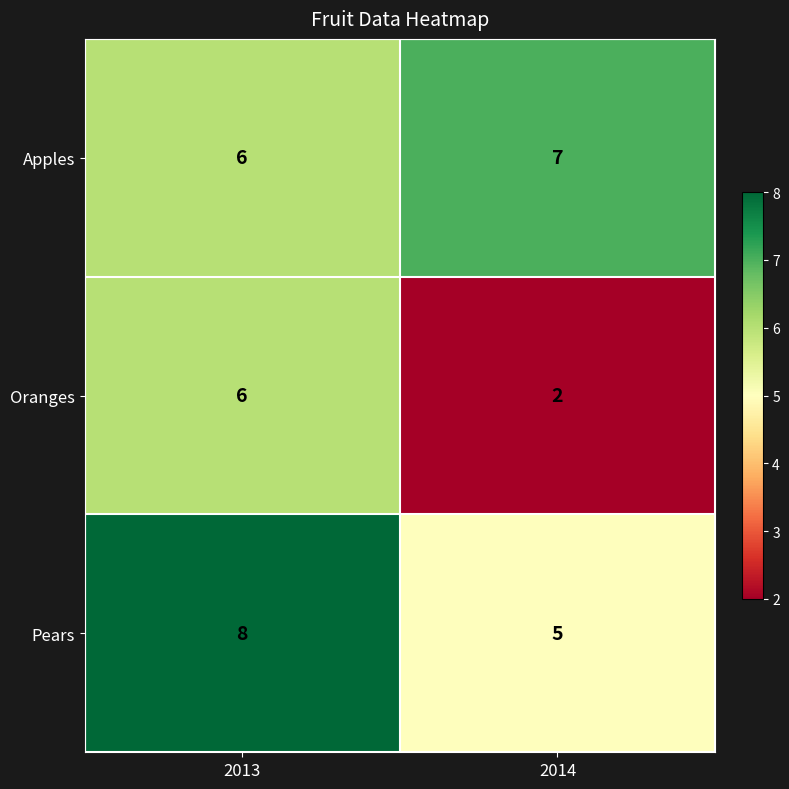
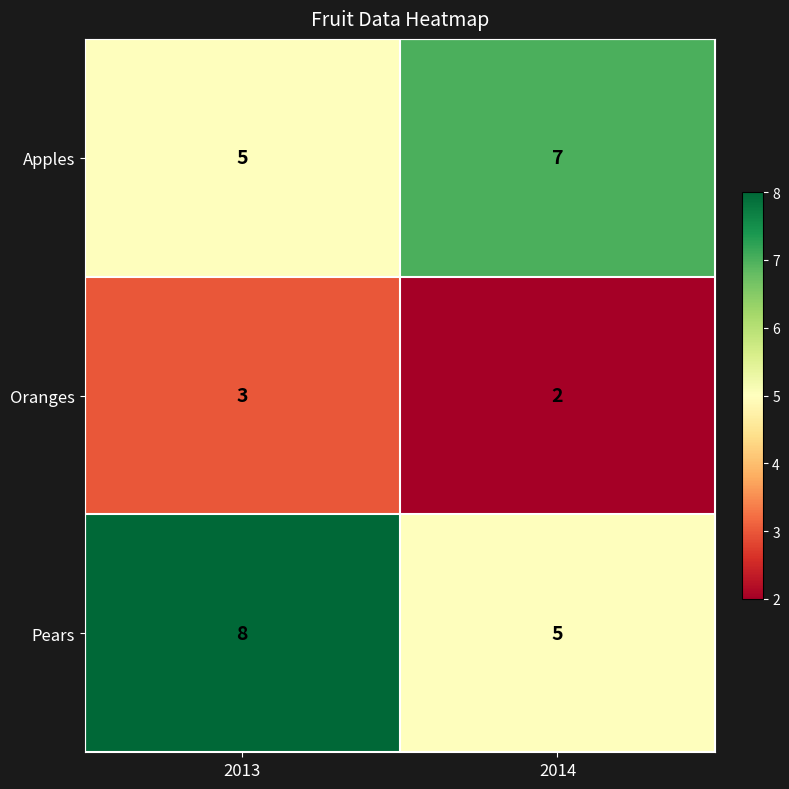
Apples, 2013: 6 -> 5
Oranges, 2013: 6 -> 3
